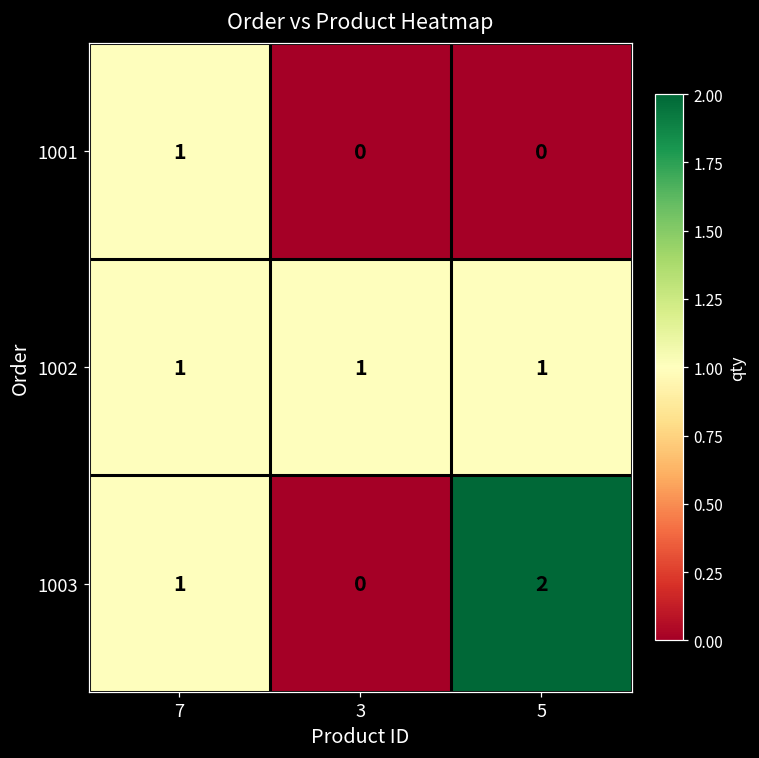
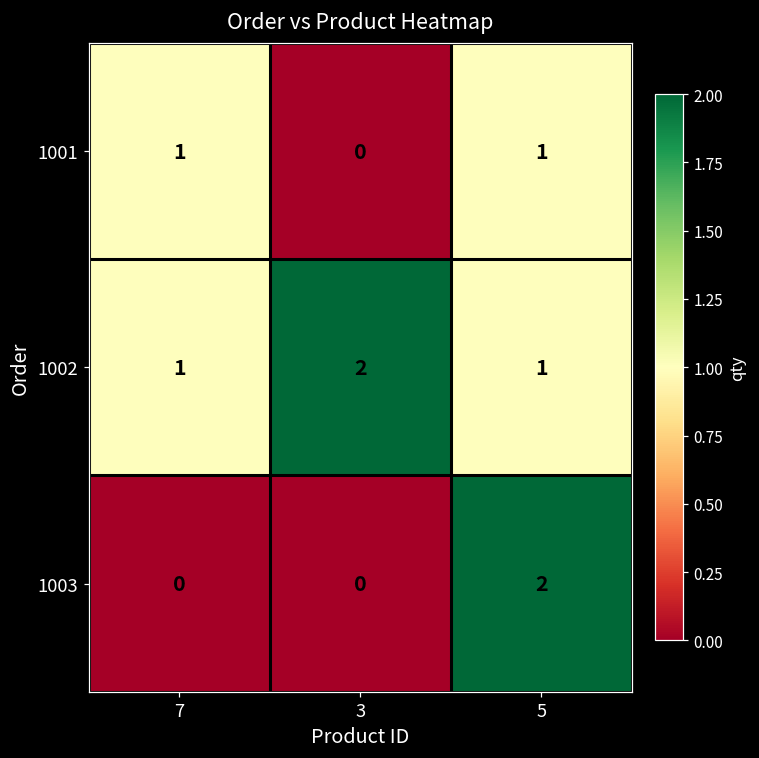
1001, 5: 0 -> 1
1002, 3: 1 -> 2
1003, 7: 1 -> 0
